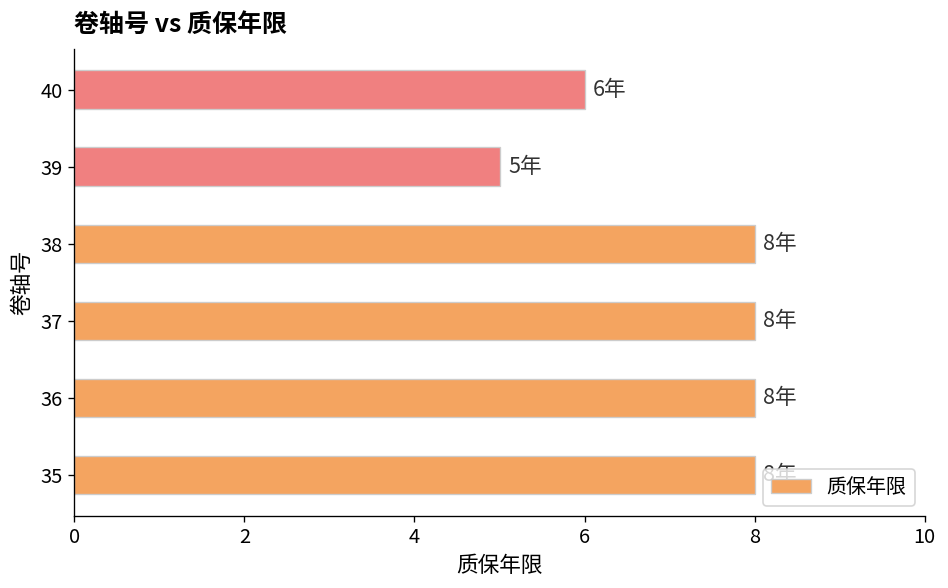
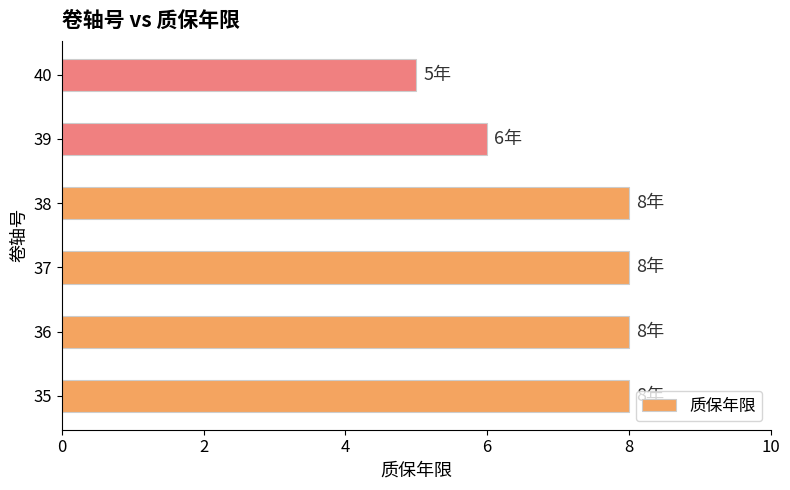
40: 6年 -> 5年
39: 5年 -> 6年
